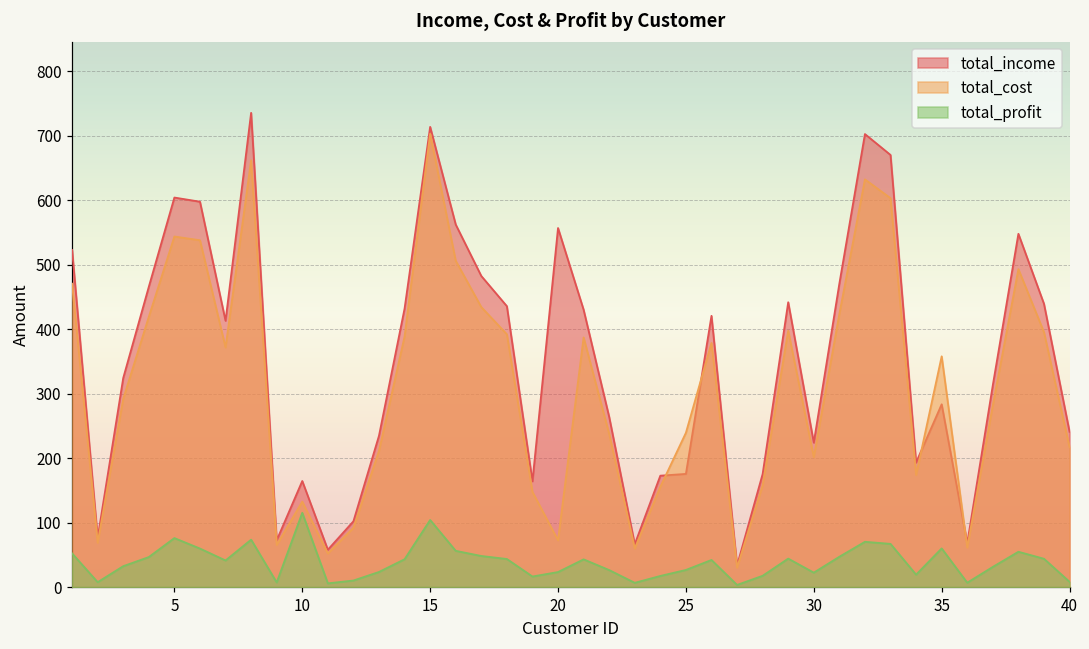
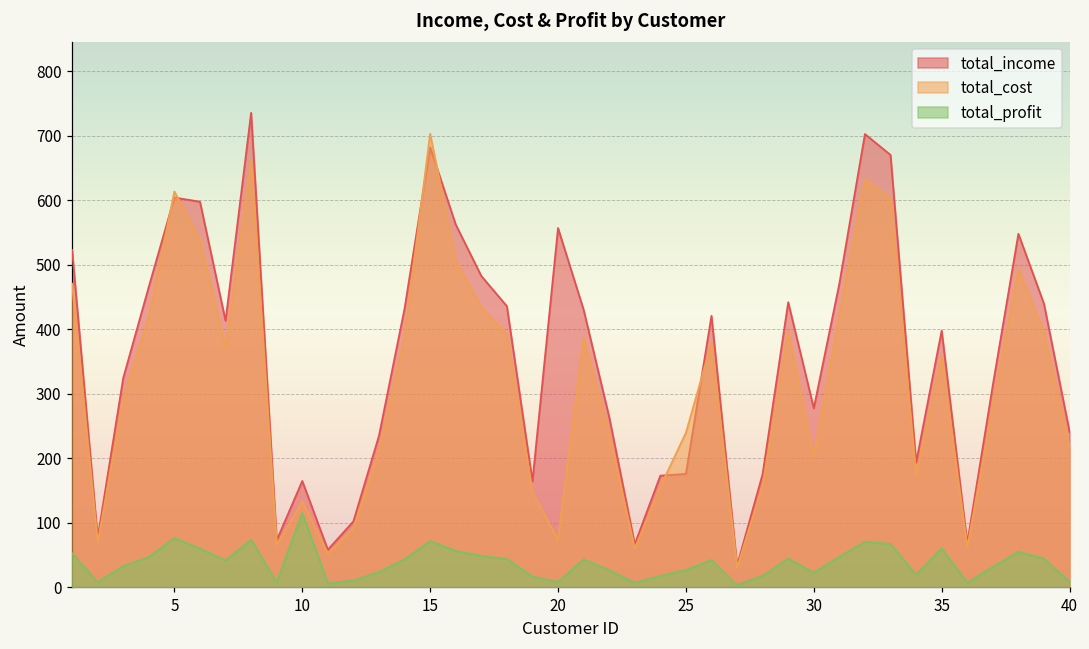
total_cost, 5: 540 -> 610
total_income, 15: 710 -> 680
total_profit, 15: 100 -> 70
total_profit, 20: 20 -> 10
total_income, 30: 220 -> 280
total_income, 35: 280 -> 400
